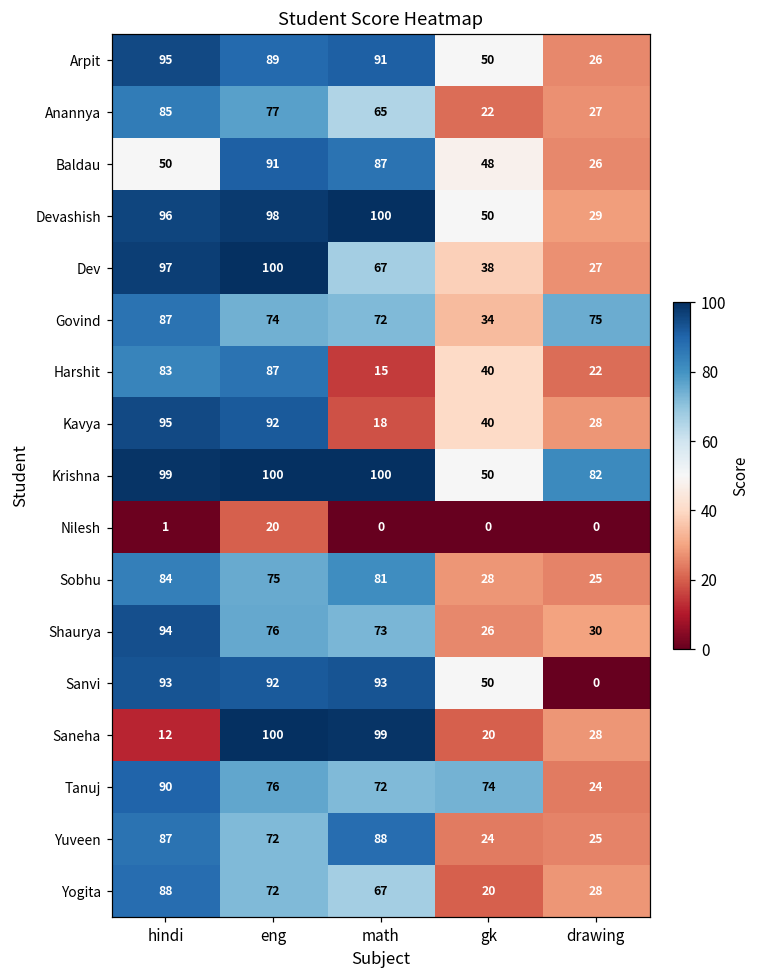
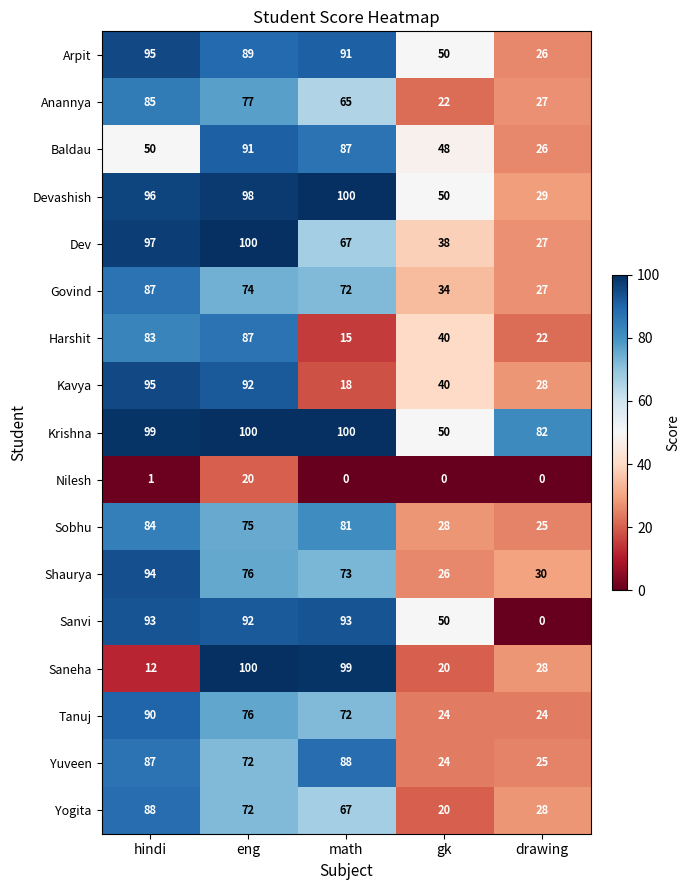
Govind, drawing: 75 -> 27
Tanuj, gk: 74 -> 24
